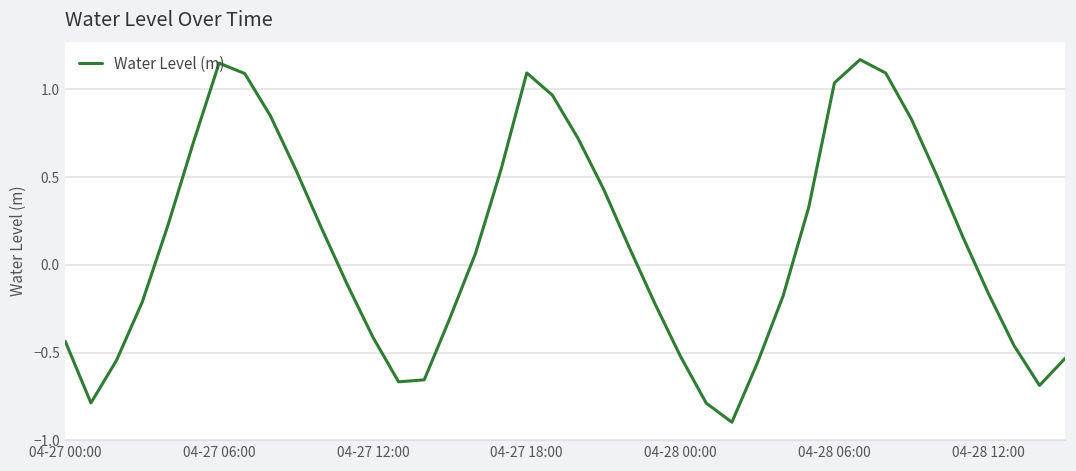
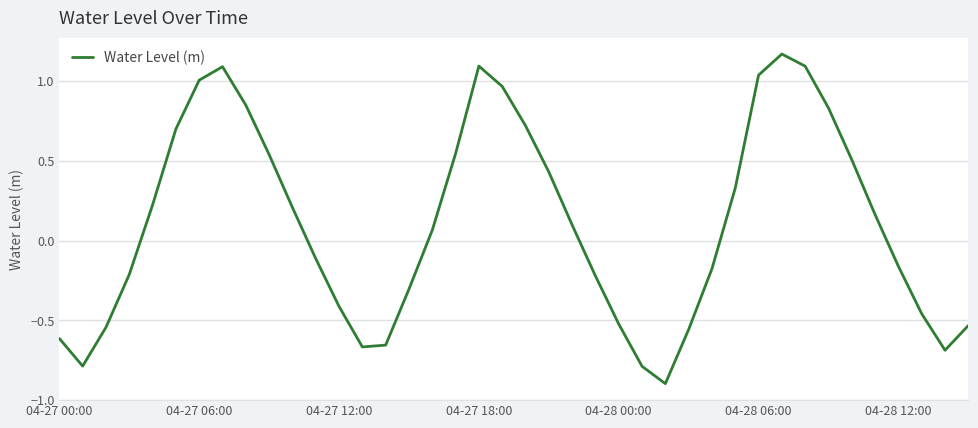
04-27 00:00: -0.44 -> -0.61
04-27 06:00: 1.15 -> 1.01
